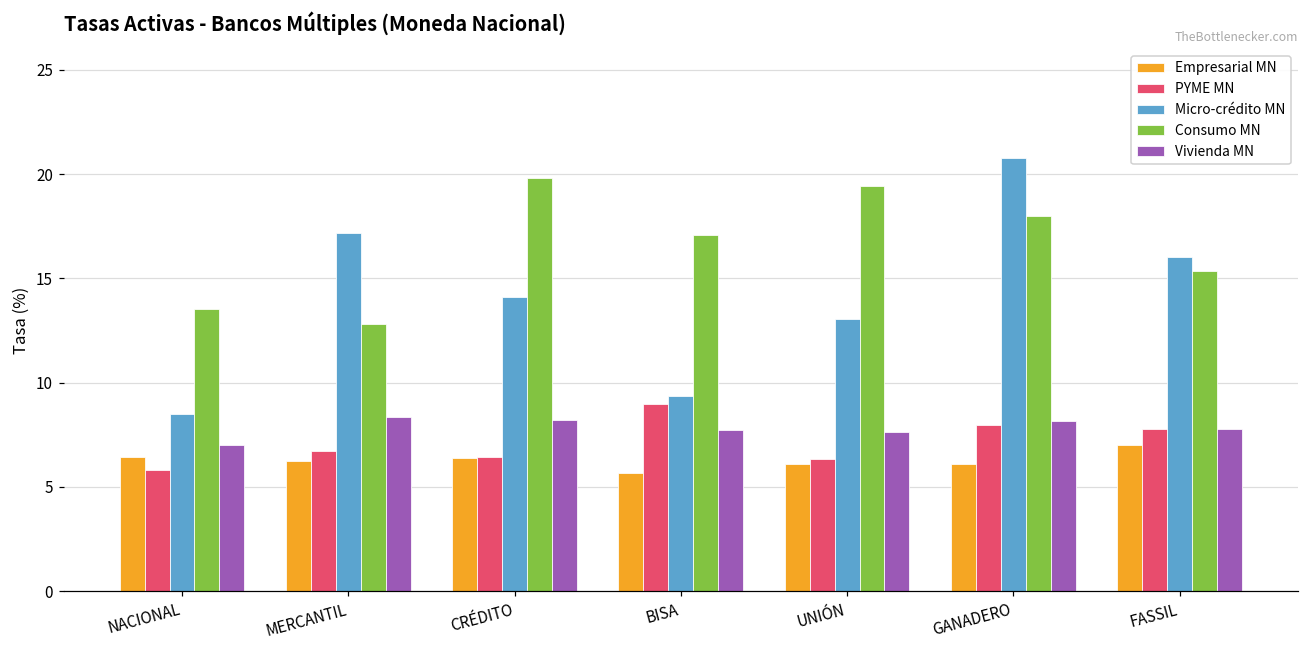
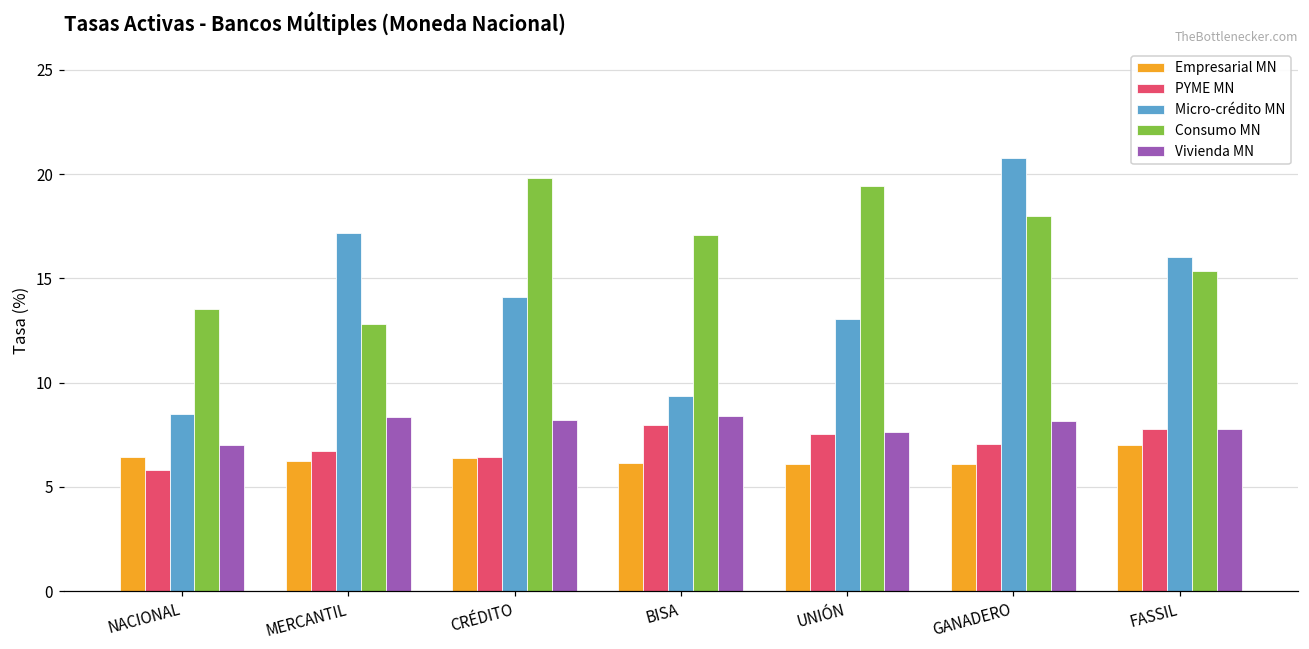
Empresarial MN, BISA: 5.7 -> 6.1
PYME MN, BISA: 9.0 -> 8.0
Vivienda MN, BISA: 7.7 -> 8.4
PYME MN, UNIÓN: 6.3 -> 7.5
PYME MN, GANADERO: 8.0 -> 7.0
